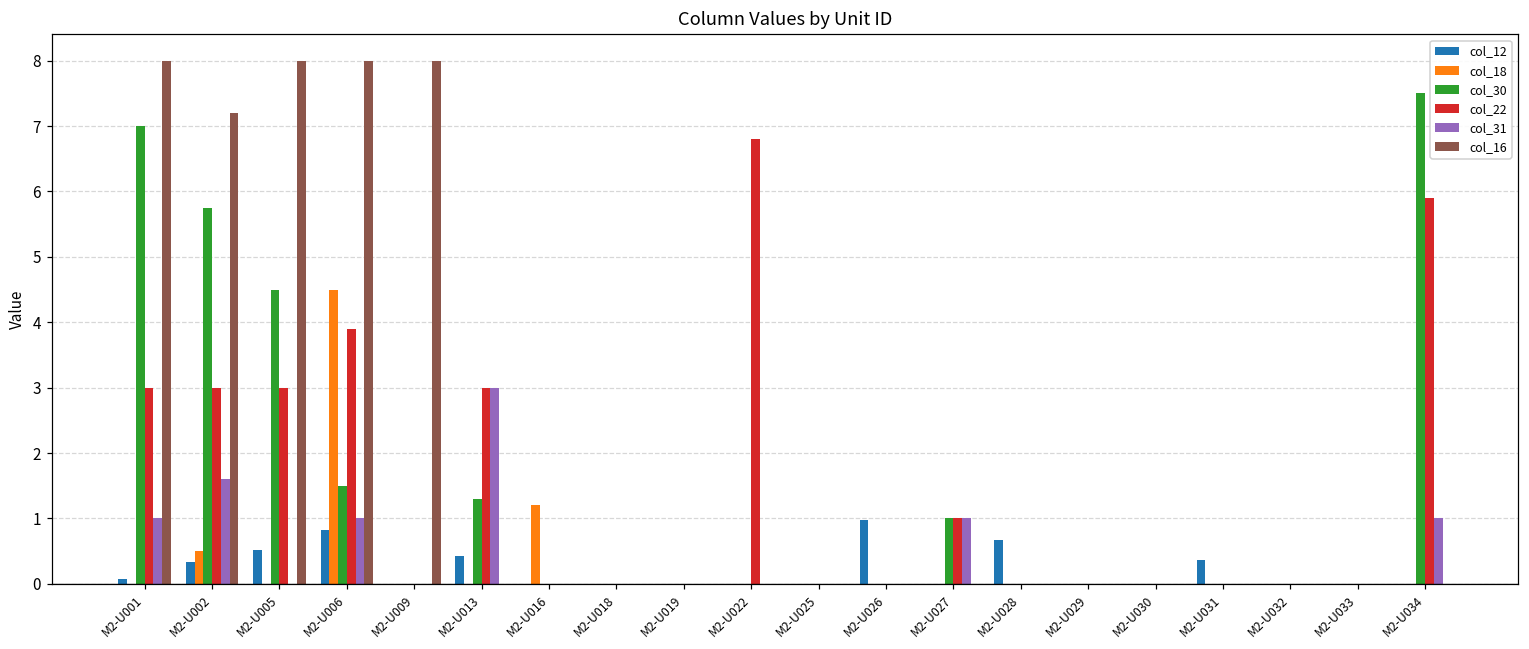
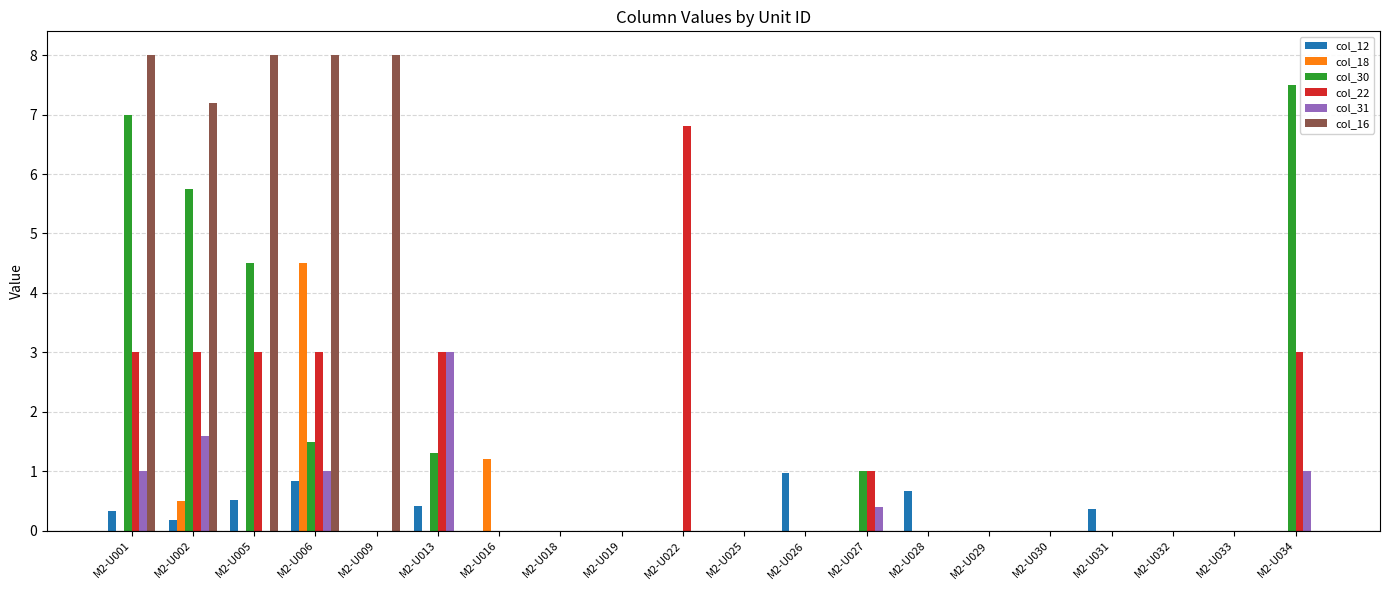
col_12, M2-U001: 0.1 -> 0.3
col_12, M2-U002: 0.3 -> 0.2
col_22, M2-U006: 3.9 -> 3.0
col_31, M2-U027: 1.0 -> 0.4
col_22, M2-U034: 5.9 -> 3.0
